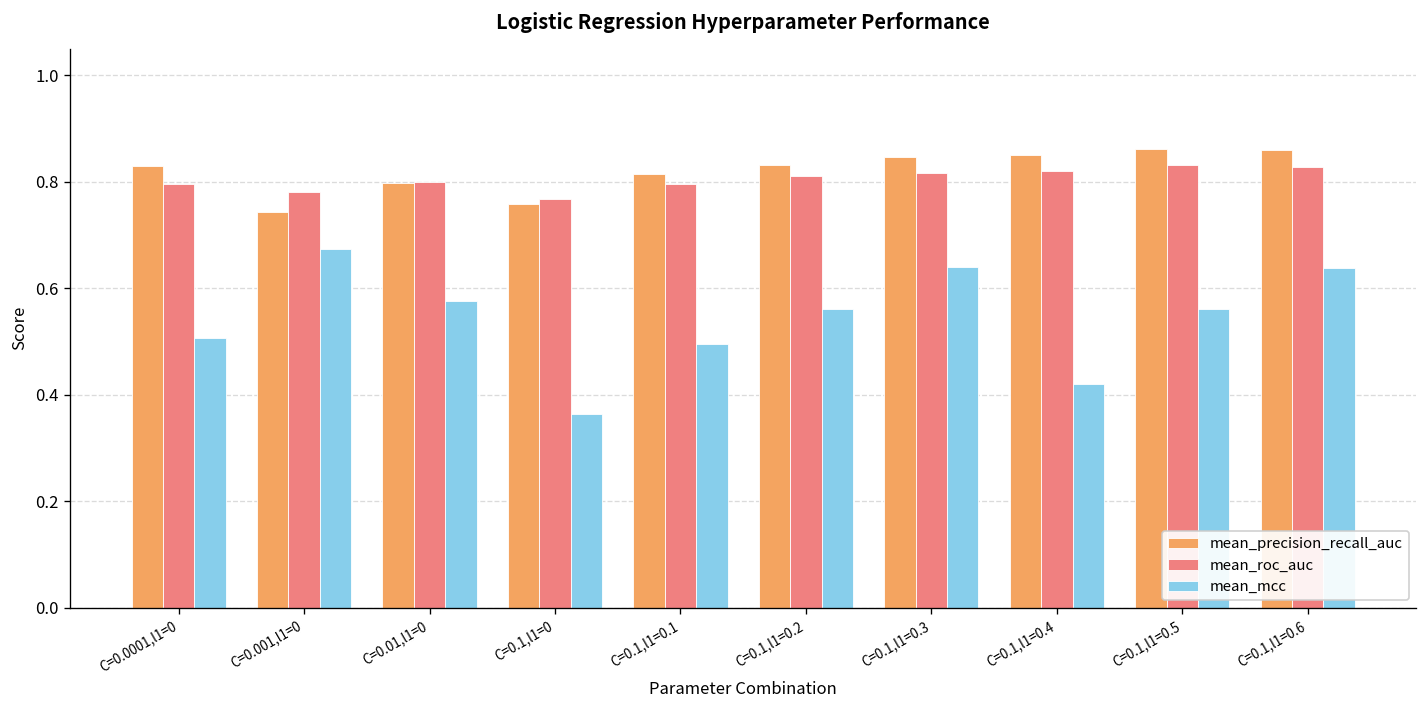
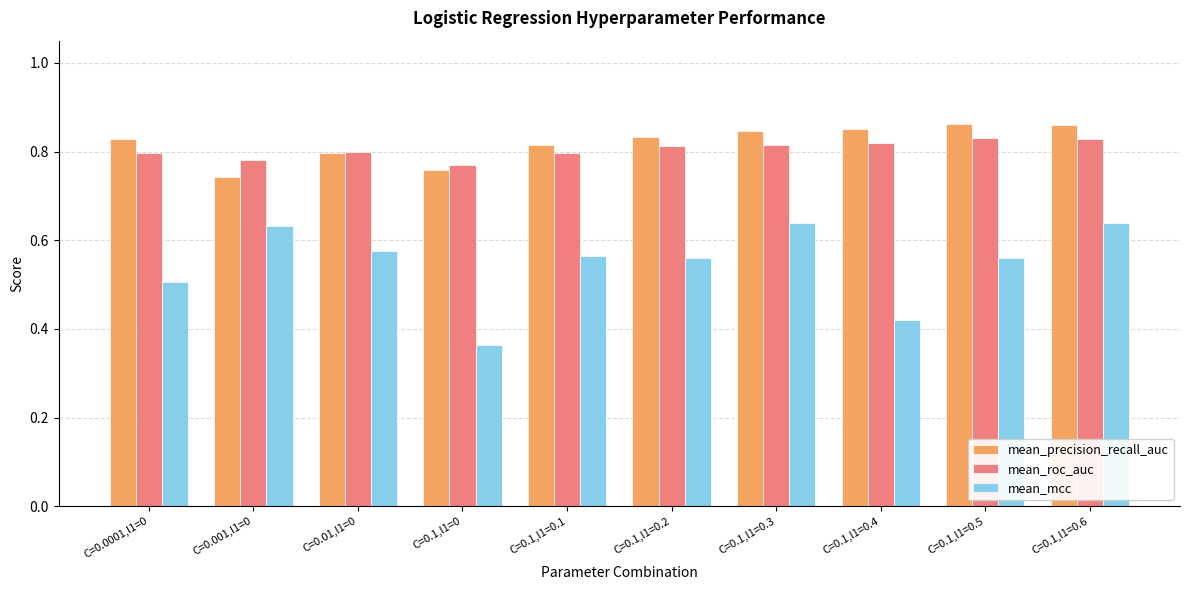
mean_mcc, C=0.001,l1=0: 0.67 -> 0.63
mean_mcc, C=0.1,l1=0.1: 0.49 -> 0.56
